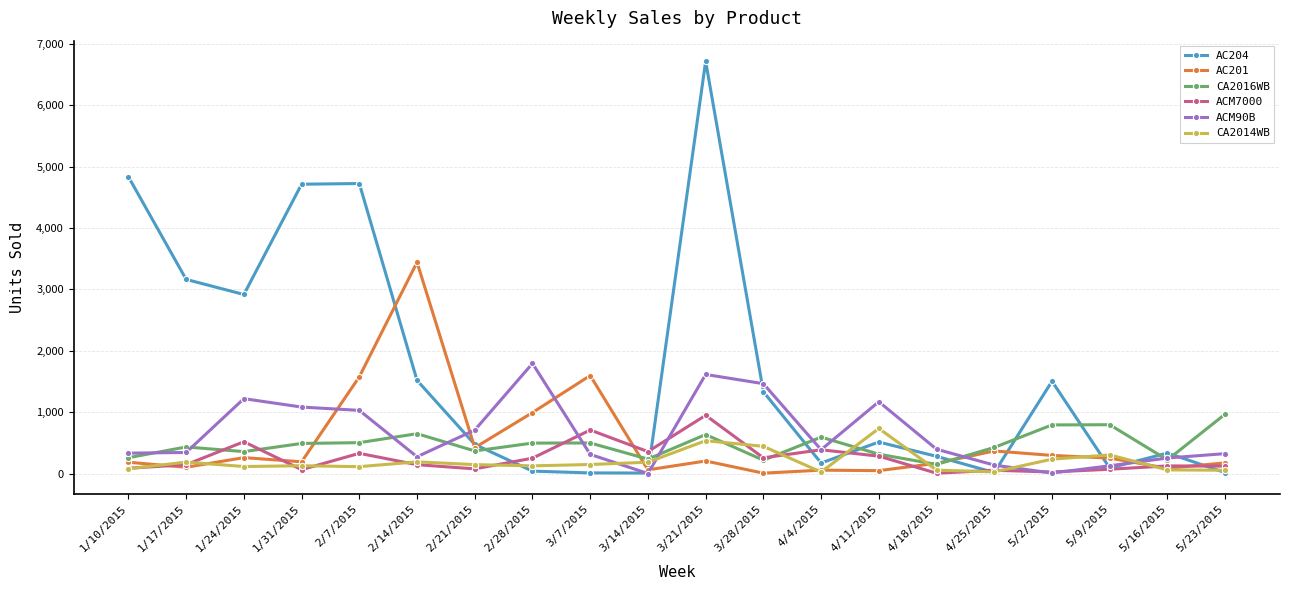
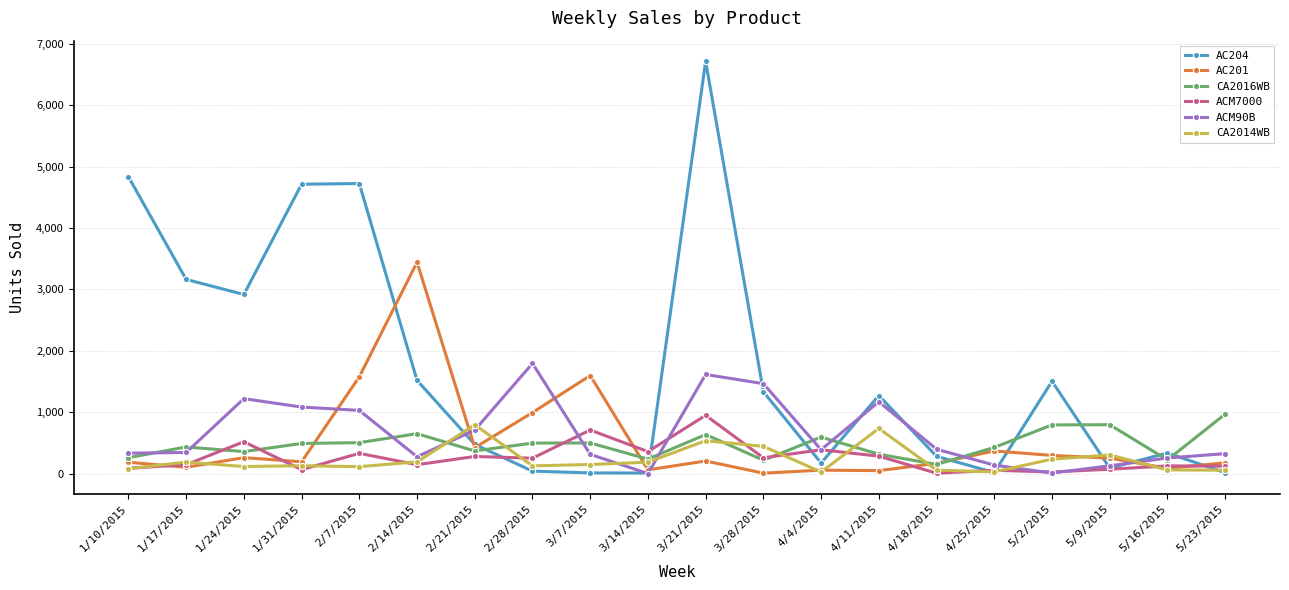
ACM7000, 2/21/2015: 100 -> 300
CA2014WB, 2/21/2015: 100 -> 800
AC204, 4/11/2015: 500 -> 1,300
